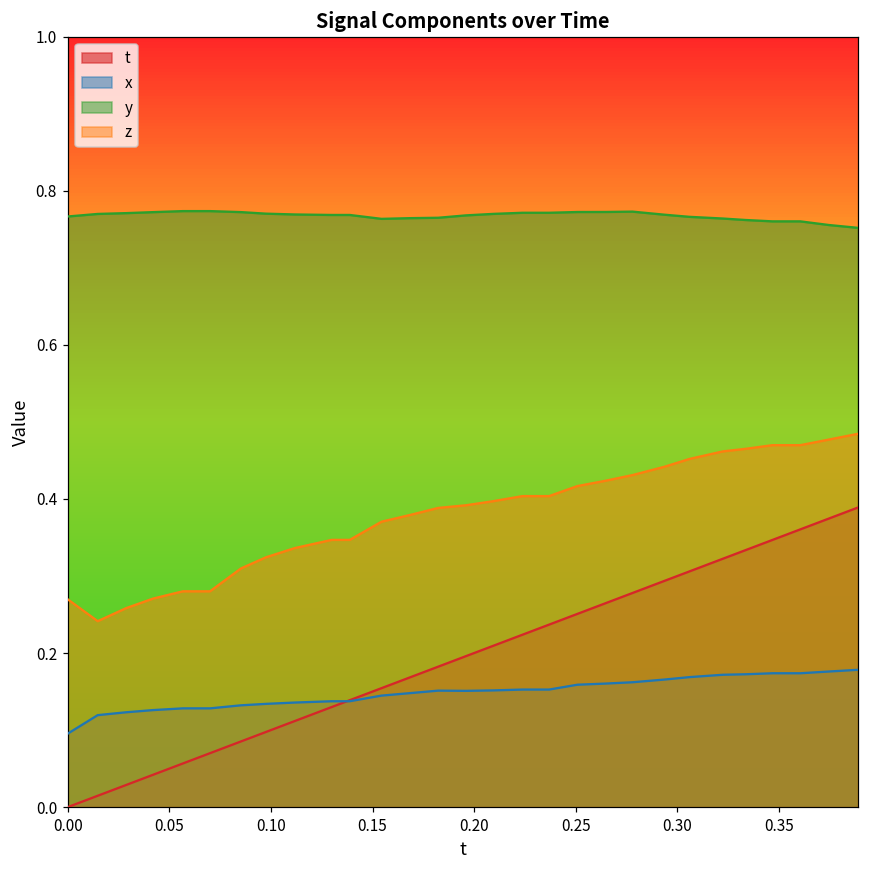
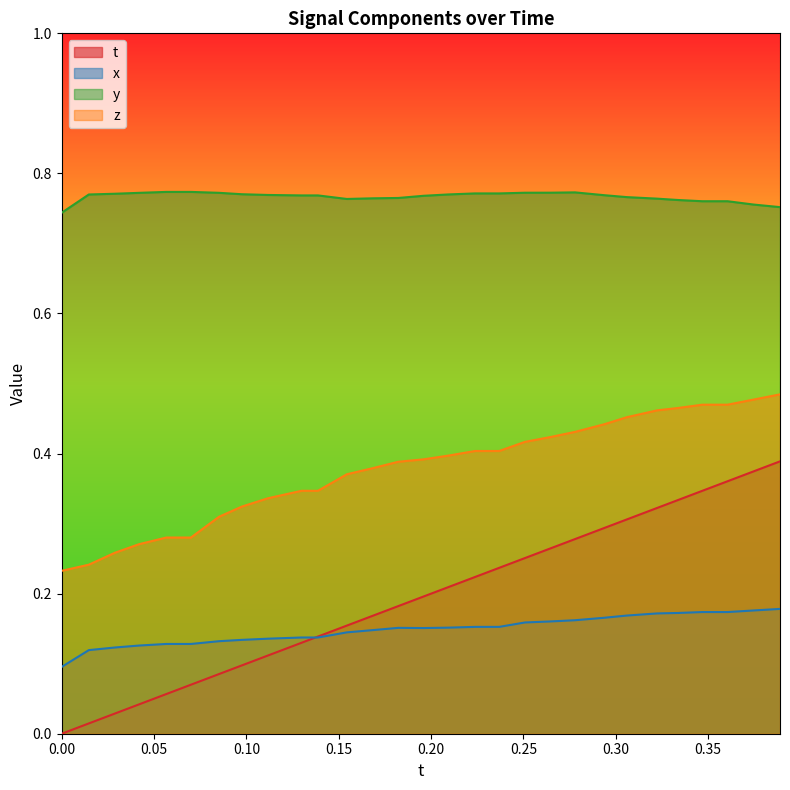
y, 0.00: 0.77 -> 0.74
z, 0.00: 0.27 -> 0.23
